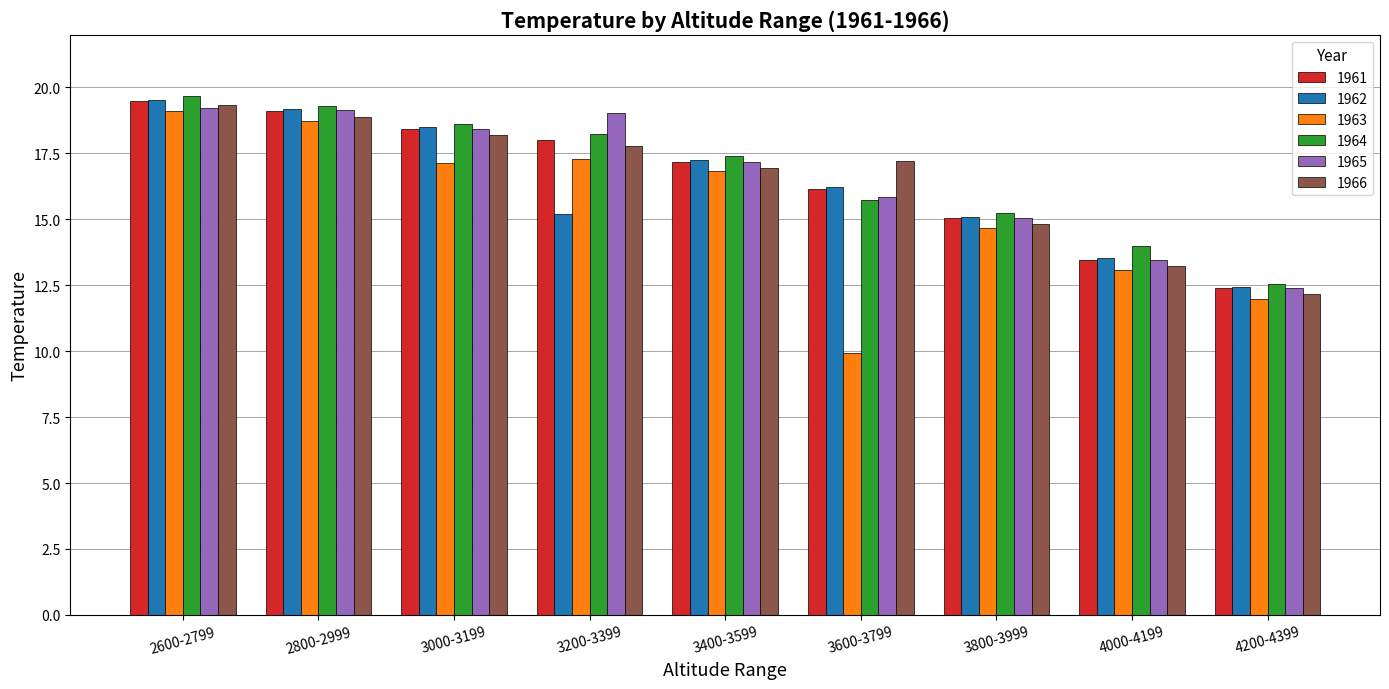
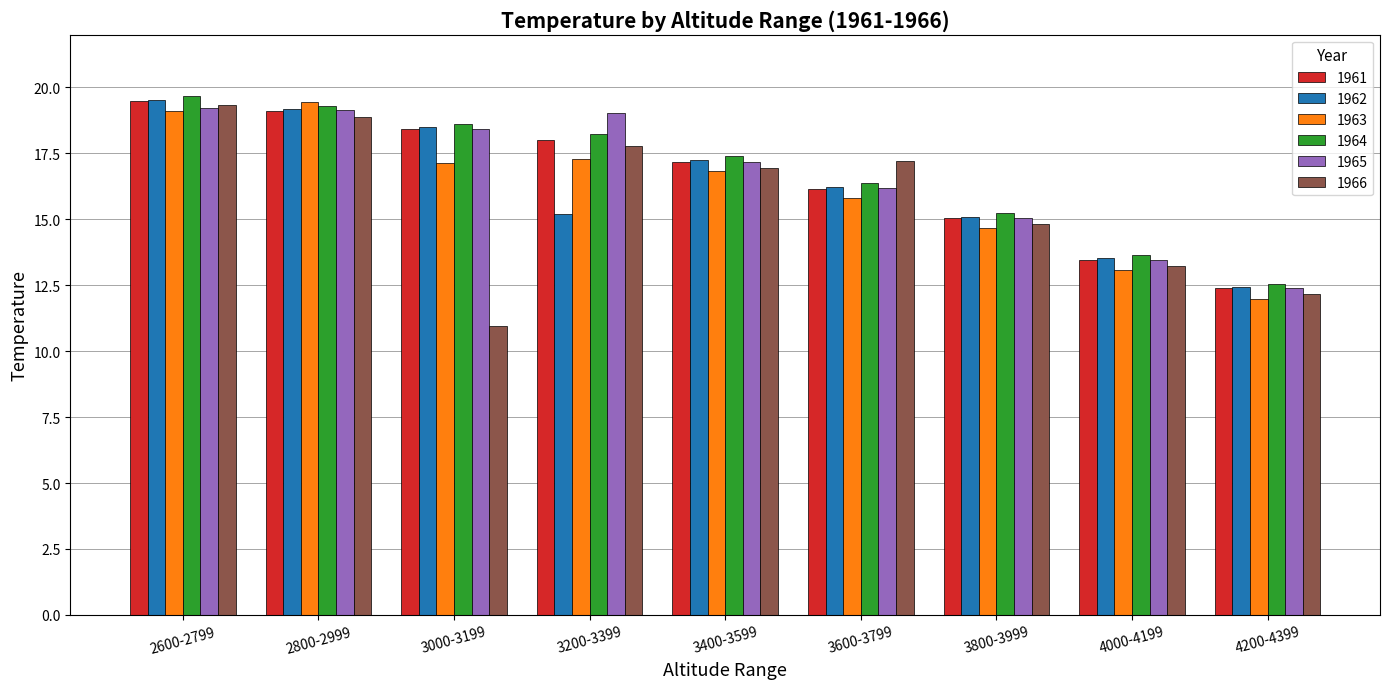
1963, 2800-2999: 18.7 -> 19.5
1966, 3000-3199: 18.2 -> 11.0
1963, 3600-3799: 9.9 -> 15.8
1964, 3600-3799: 15.7 -> 16.4
1965, 3600-3799: 15.8 -> 16.2
1964, 4000-4199: 14.0 -> 13.6
